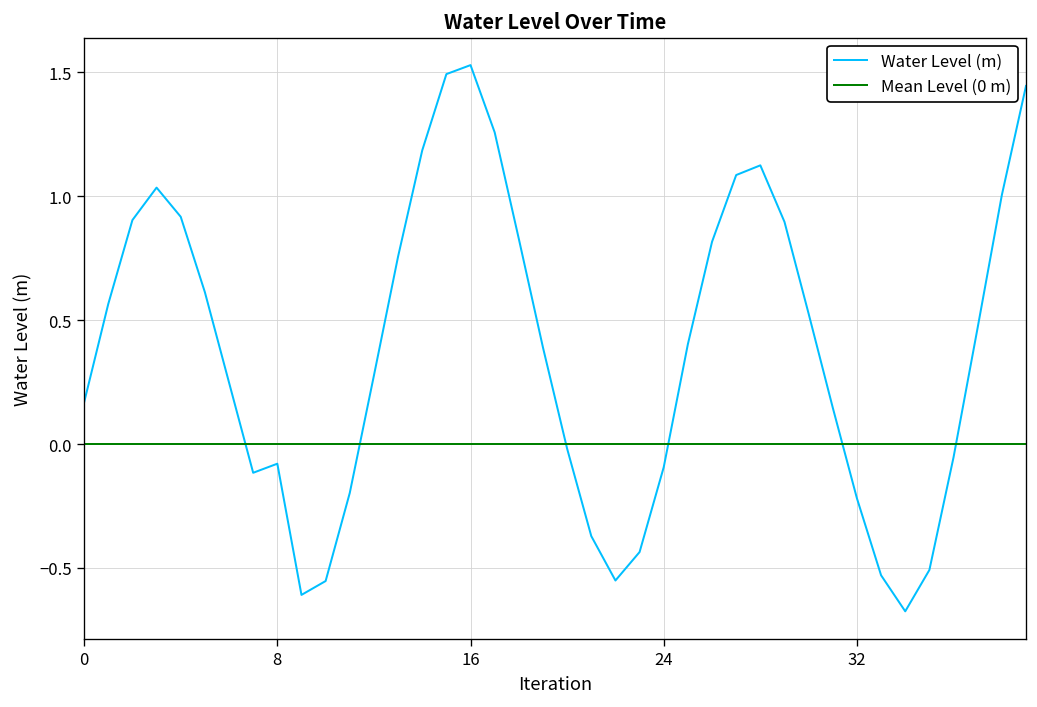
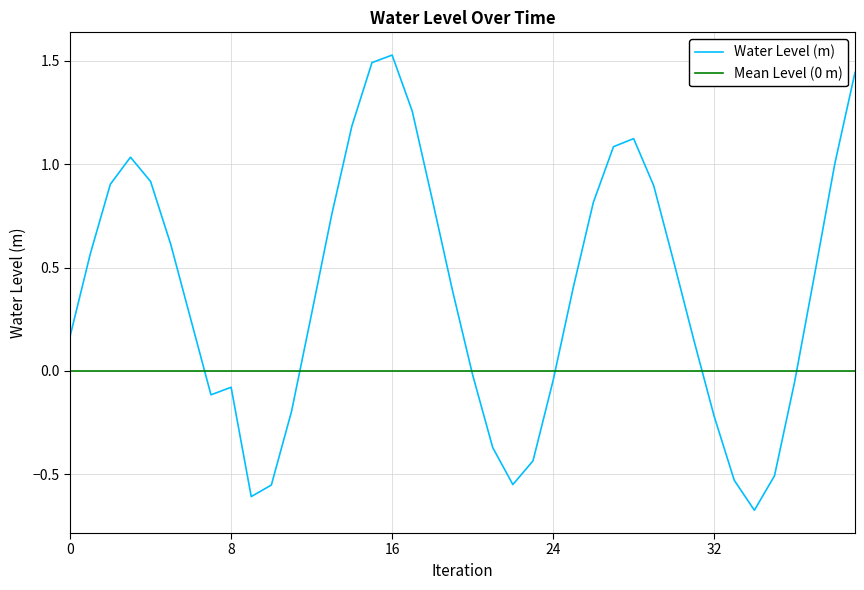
24: -0.09 -> -0.05
